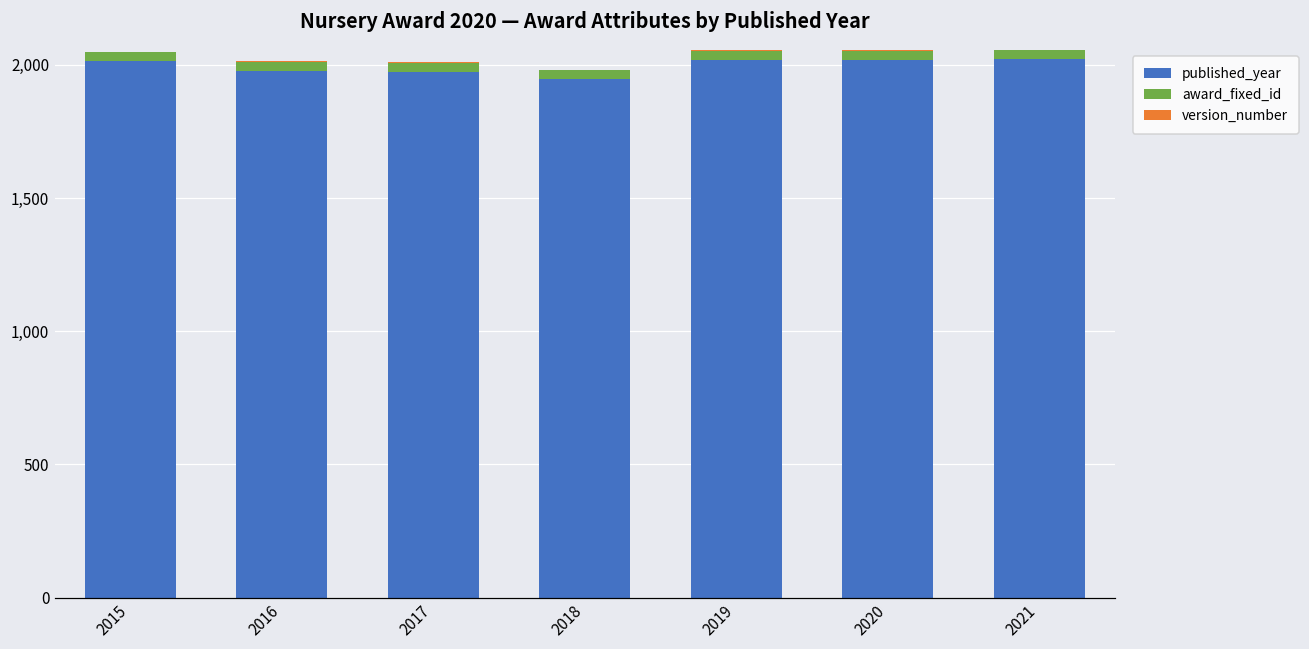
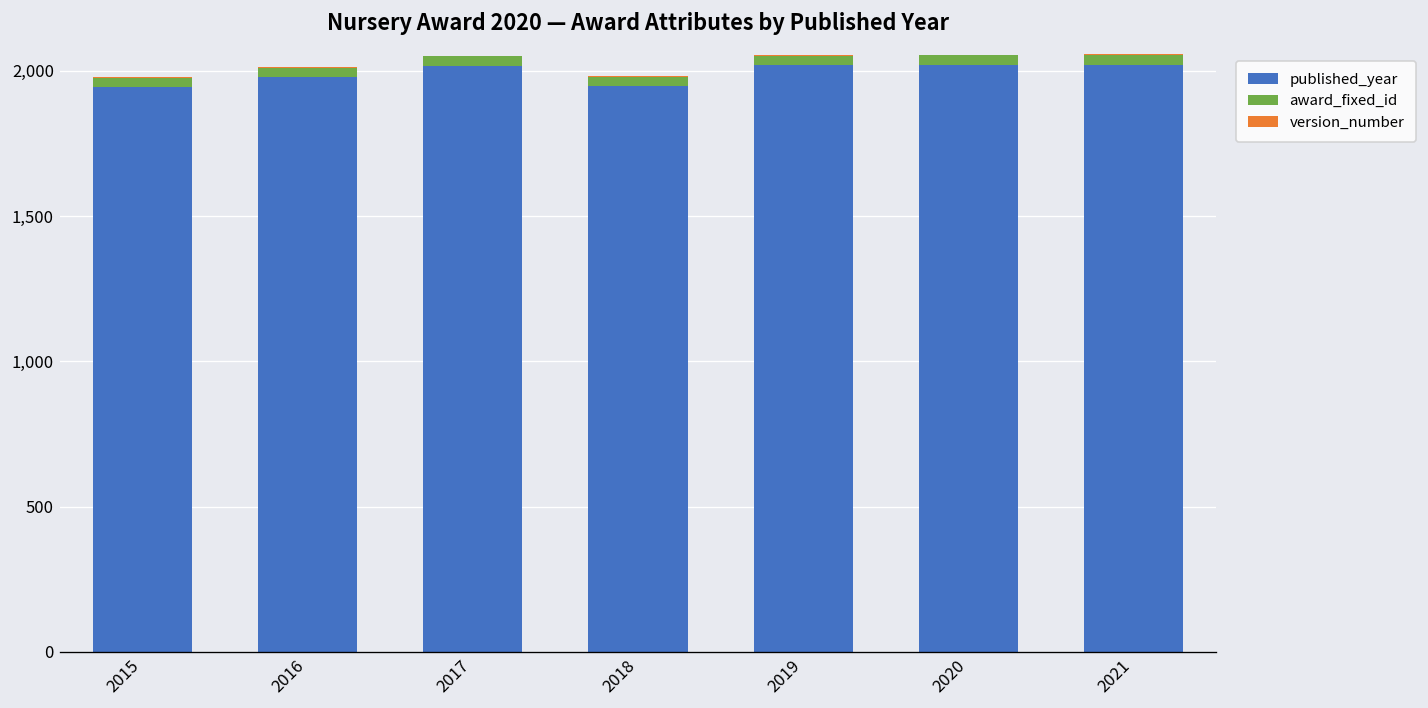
published_year, 2015: 2,020 -> 1,940
published_year, 2017: 1,980 -> 2,020
